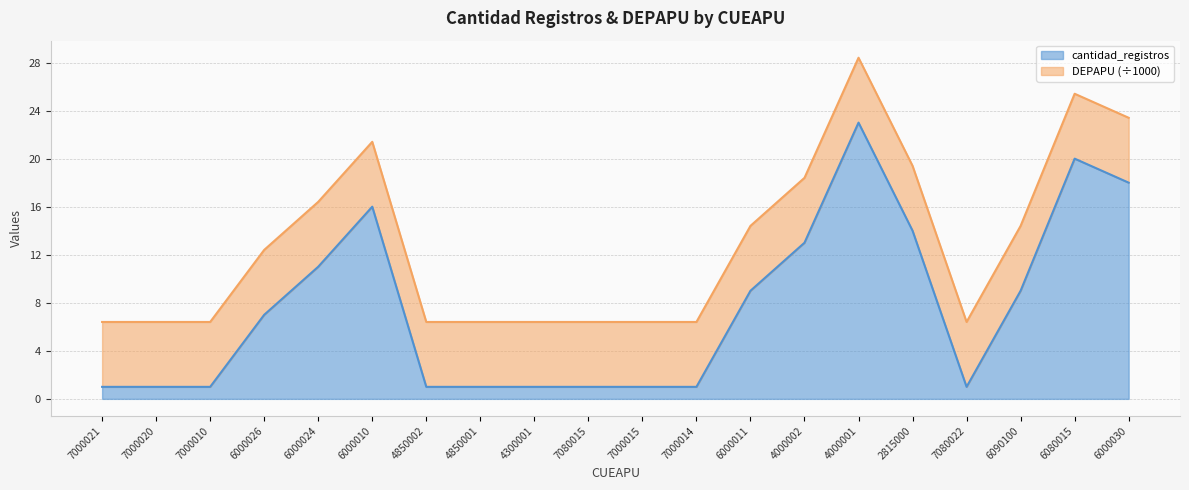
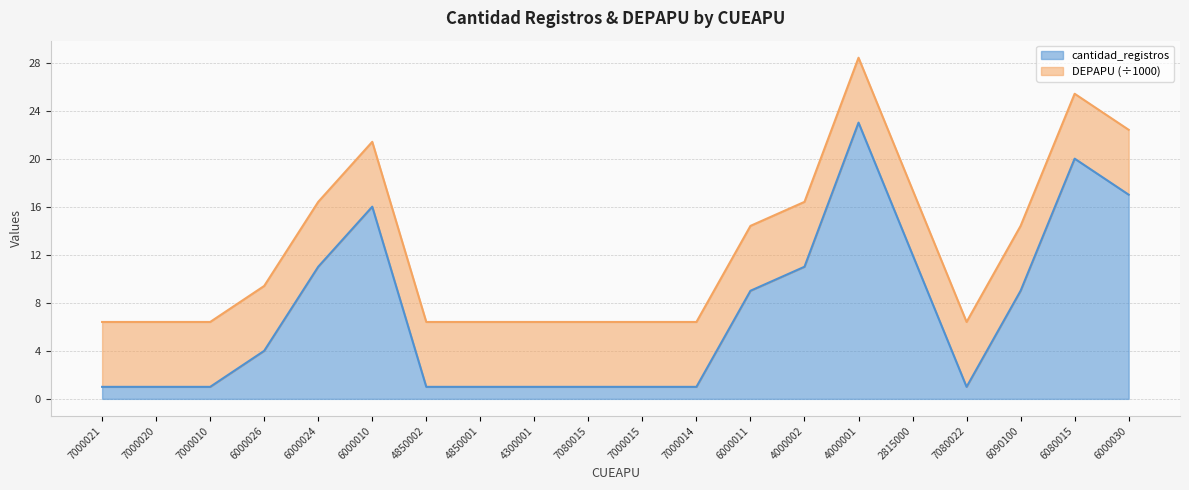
cantidad_registros, 6000026: 7 -> 4
cantidad_registros, 4000002: 13 -> 11
cantidad_registros, 2815000: 14 -> 12
cantidad_registros, 6000030: 18 -> 17
